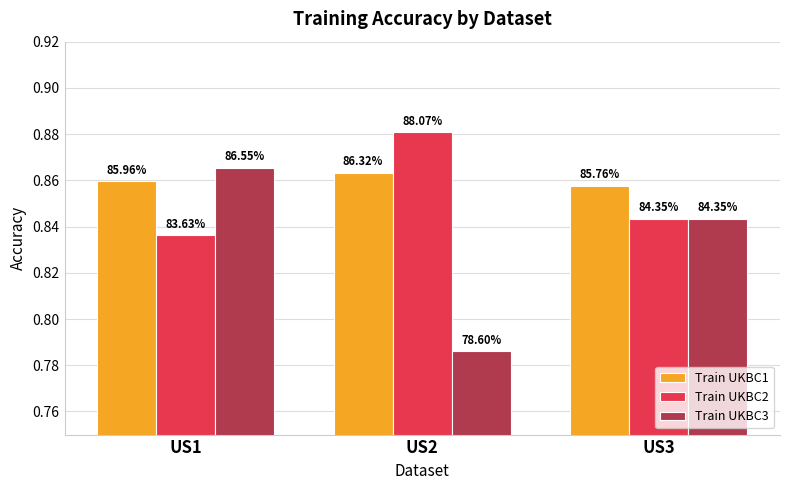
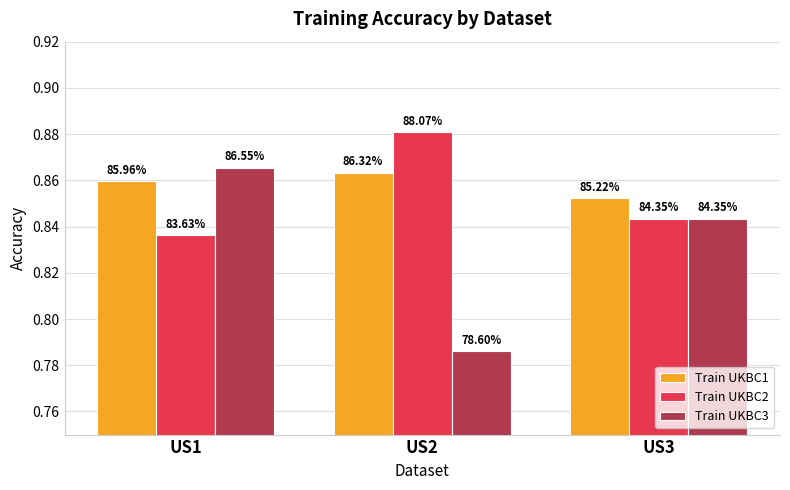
Train UKBC1, US3: 85.76% -> 85.22%
